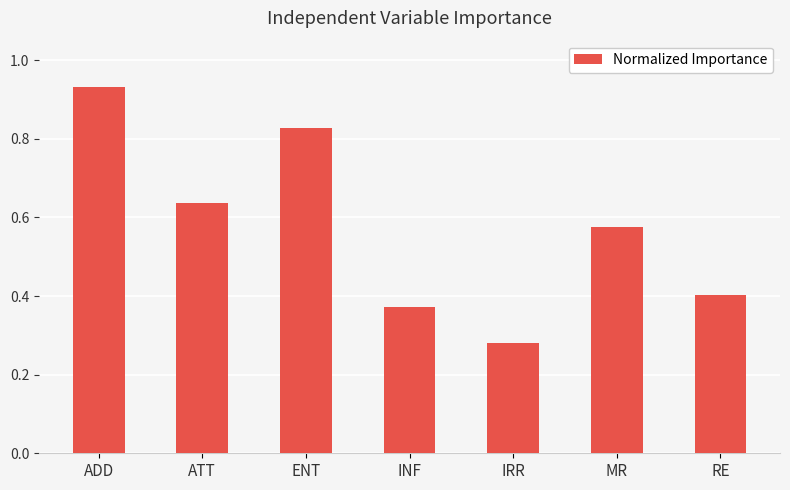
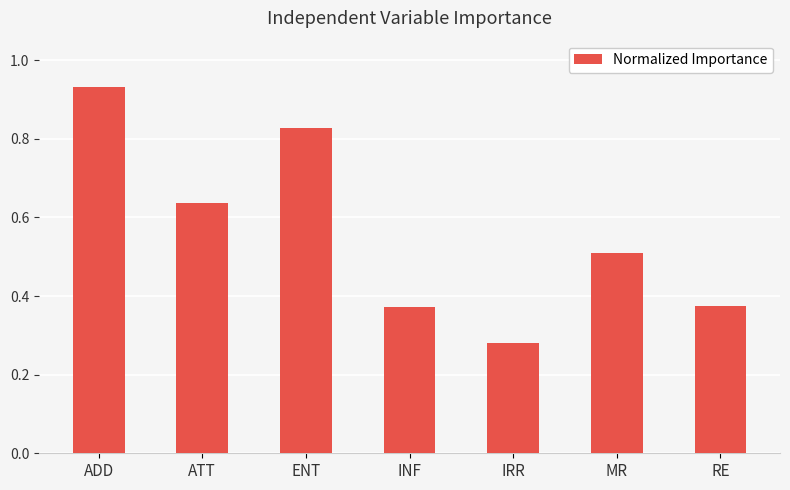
MR: 0.58 -> 0.51
RE: 0.40 -> 0.37
